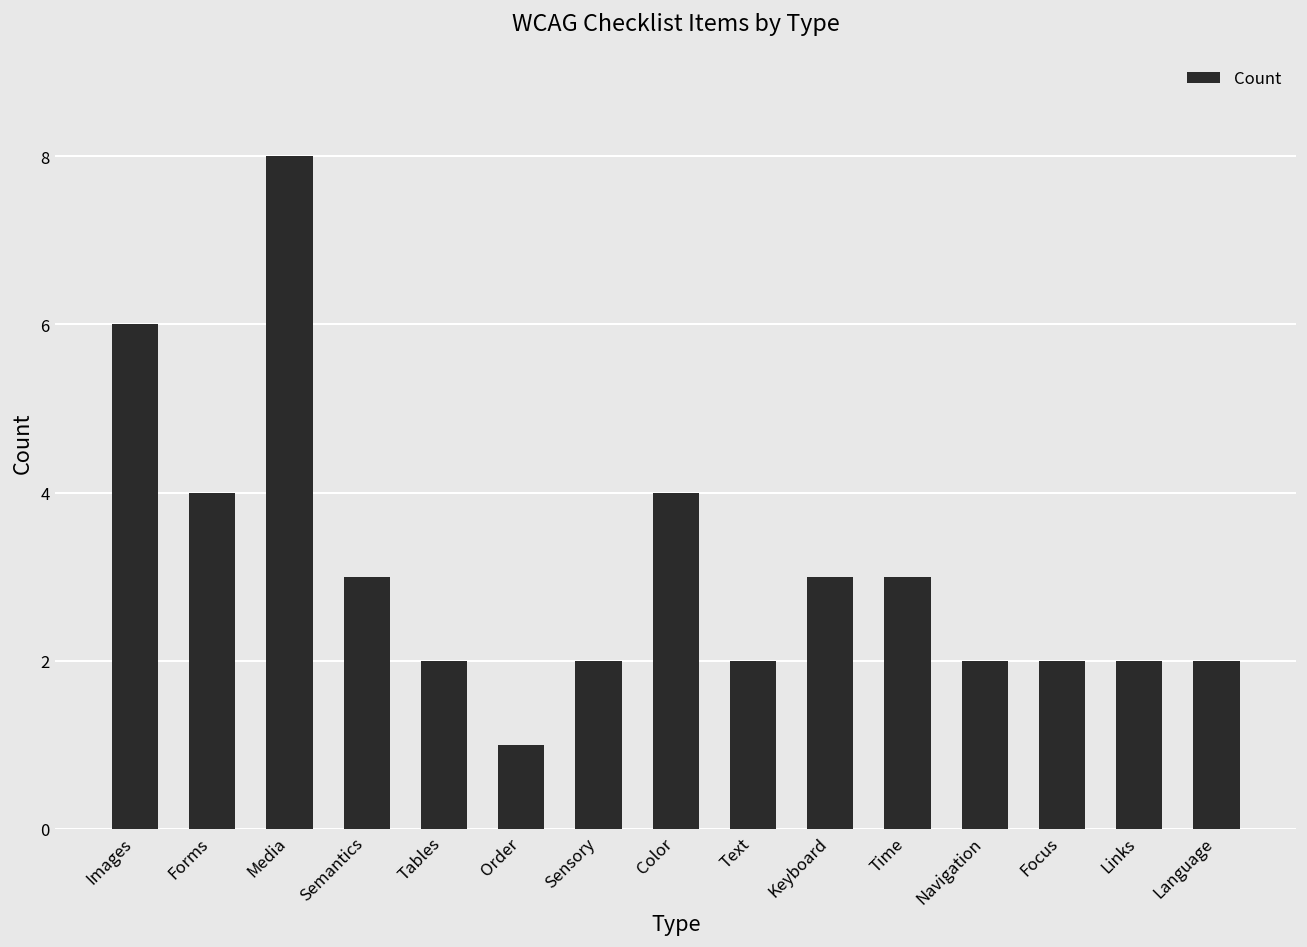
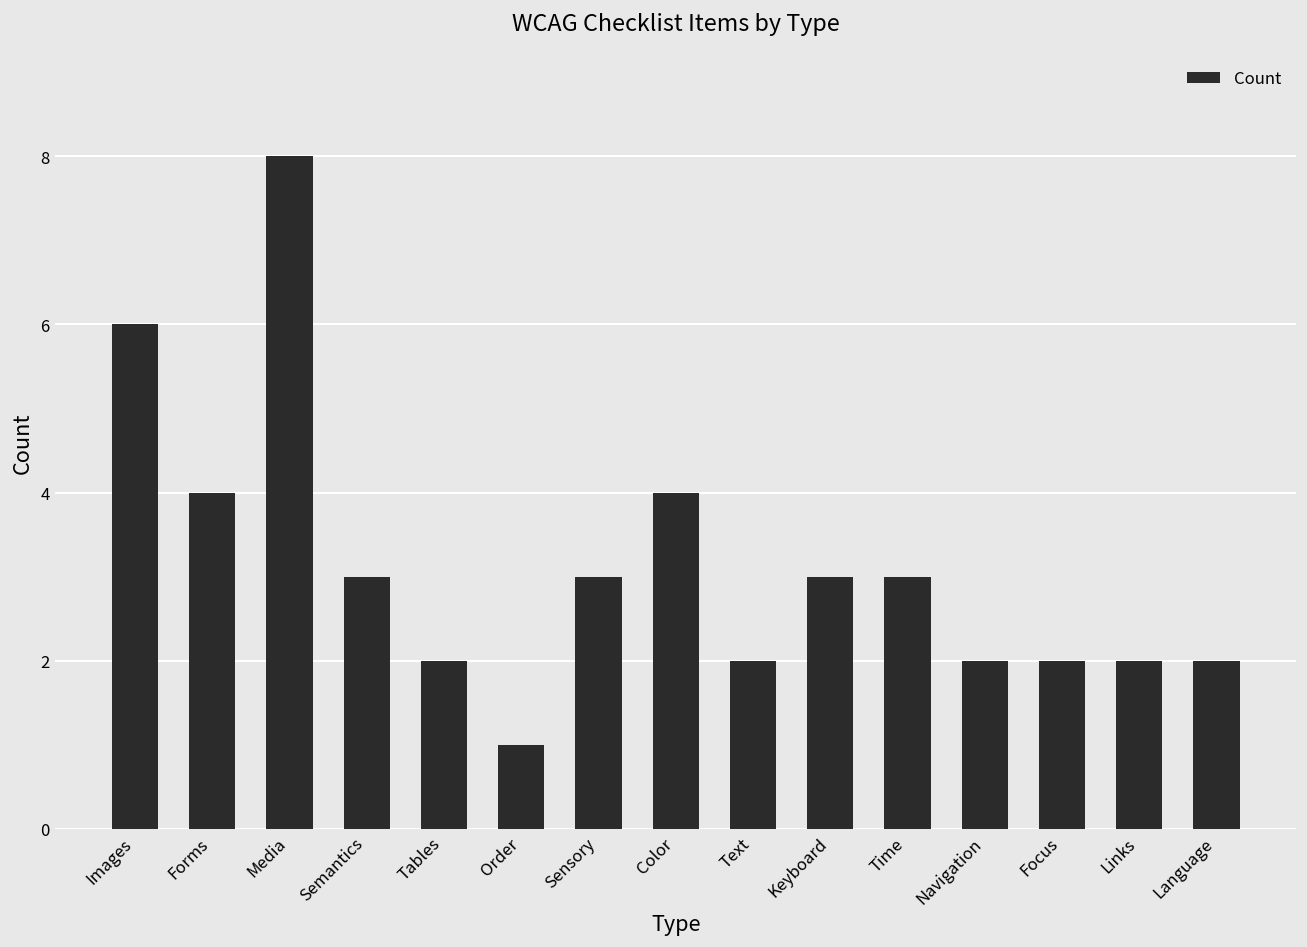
Sensory: 2 -> 3
